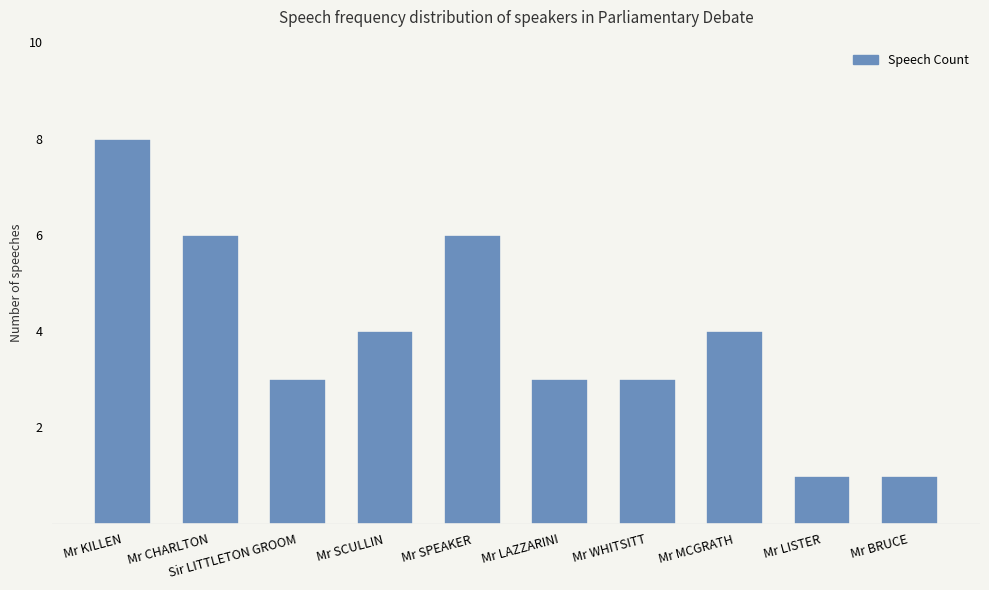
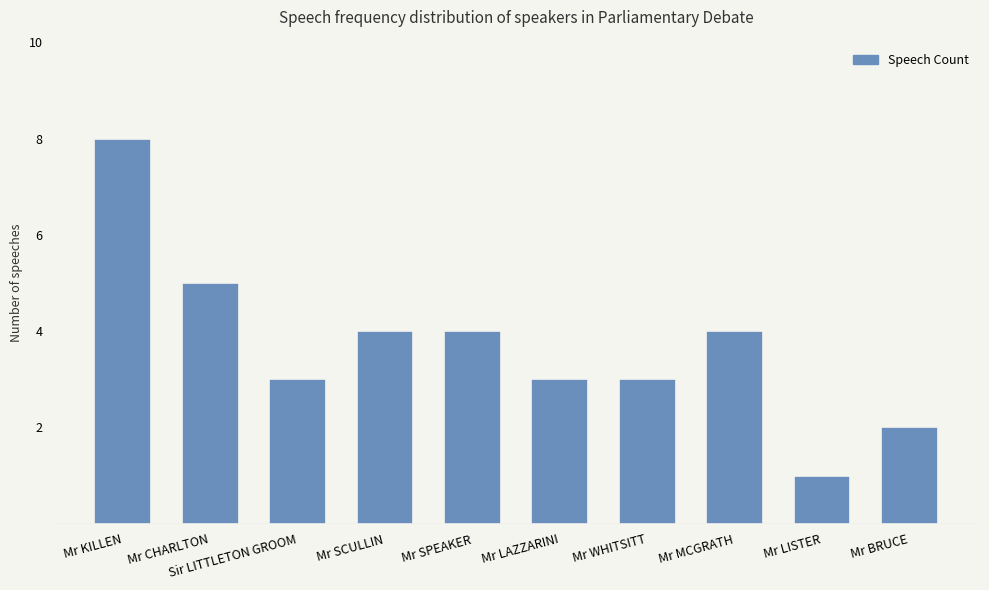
Mr CHARLTON: 6 -> 5
Mr SPEAKER: 6 -> 4
Mr BRUCE: 1 -> 2
